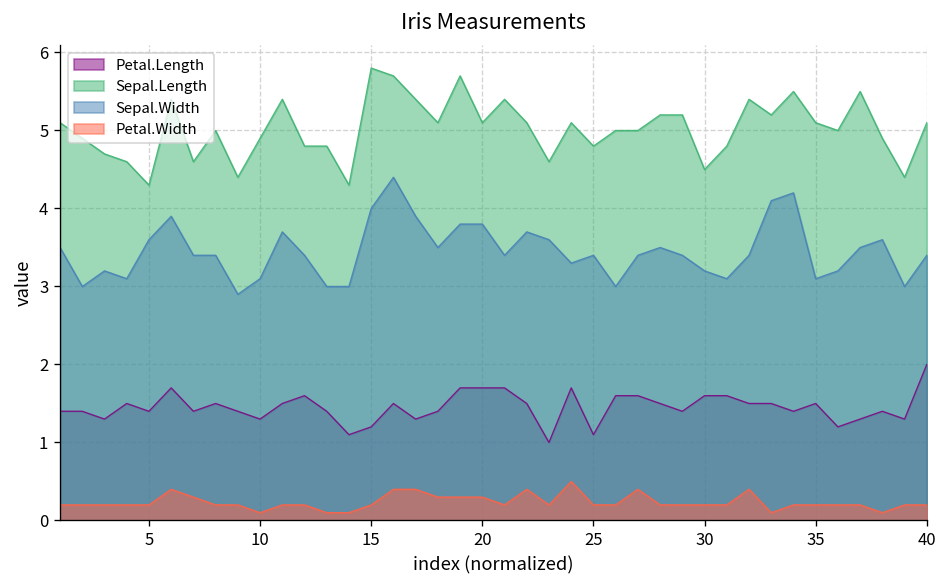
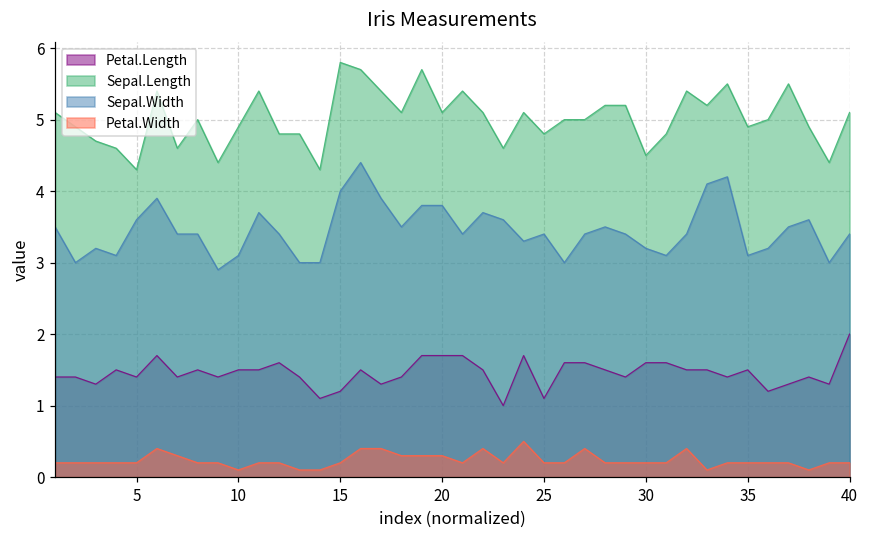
Petal.Length, 10: 1.3 -> 1.5
Sepal.Length, 35: 5.1 -> 4.9
